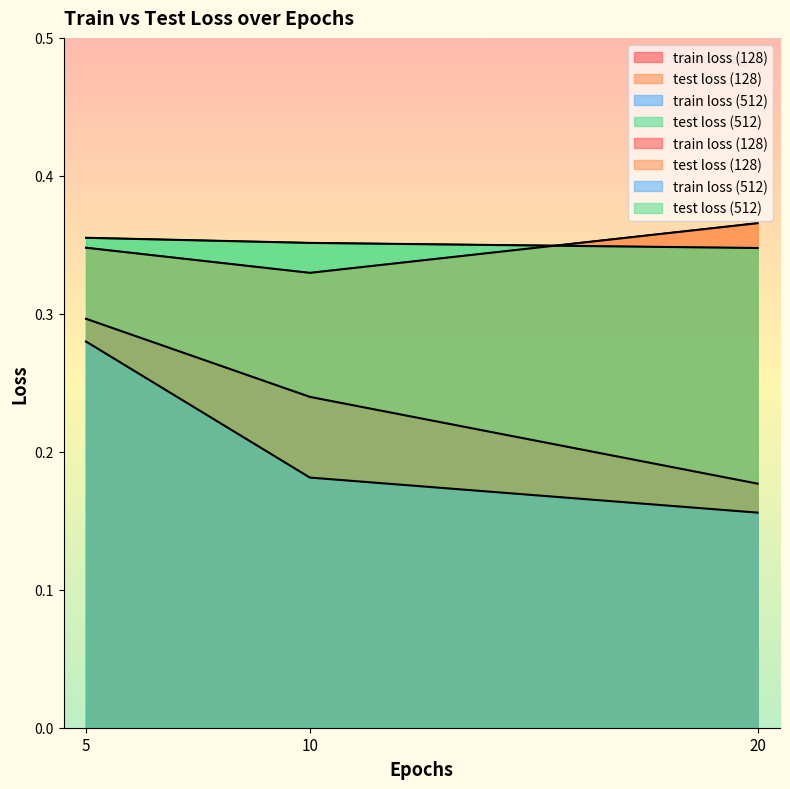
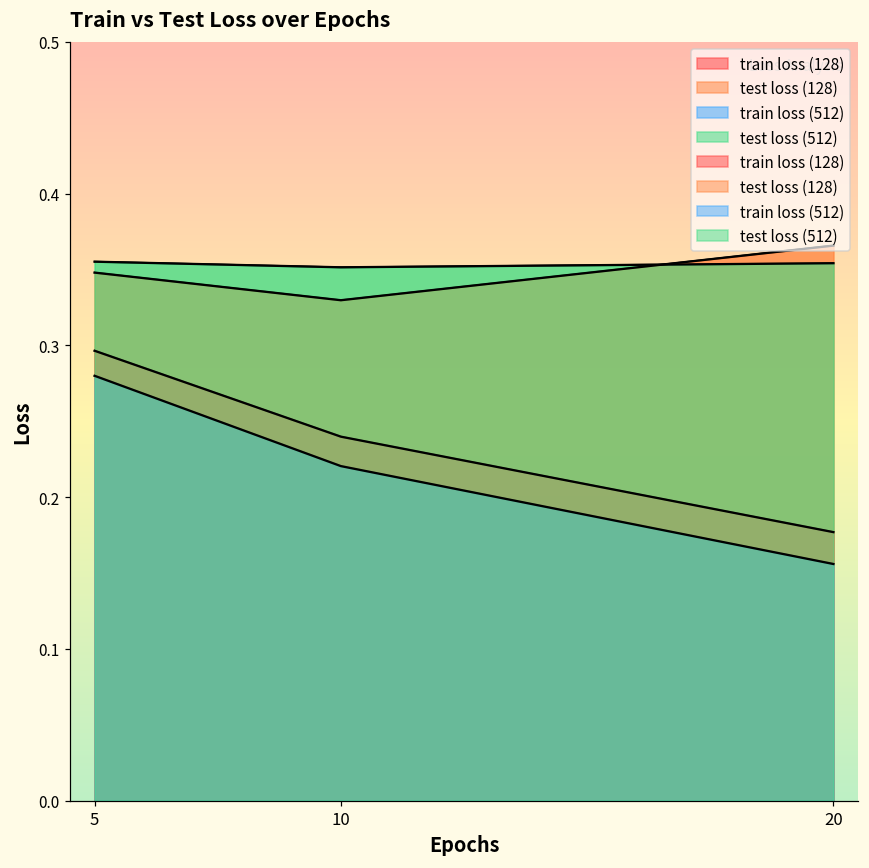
train loss (512), 10: 0.181 -> 0.220
test loss (512), 20: 0.348 -> 0.354
